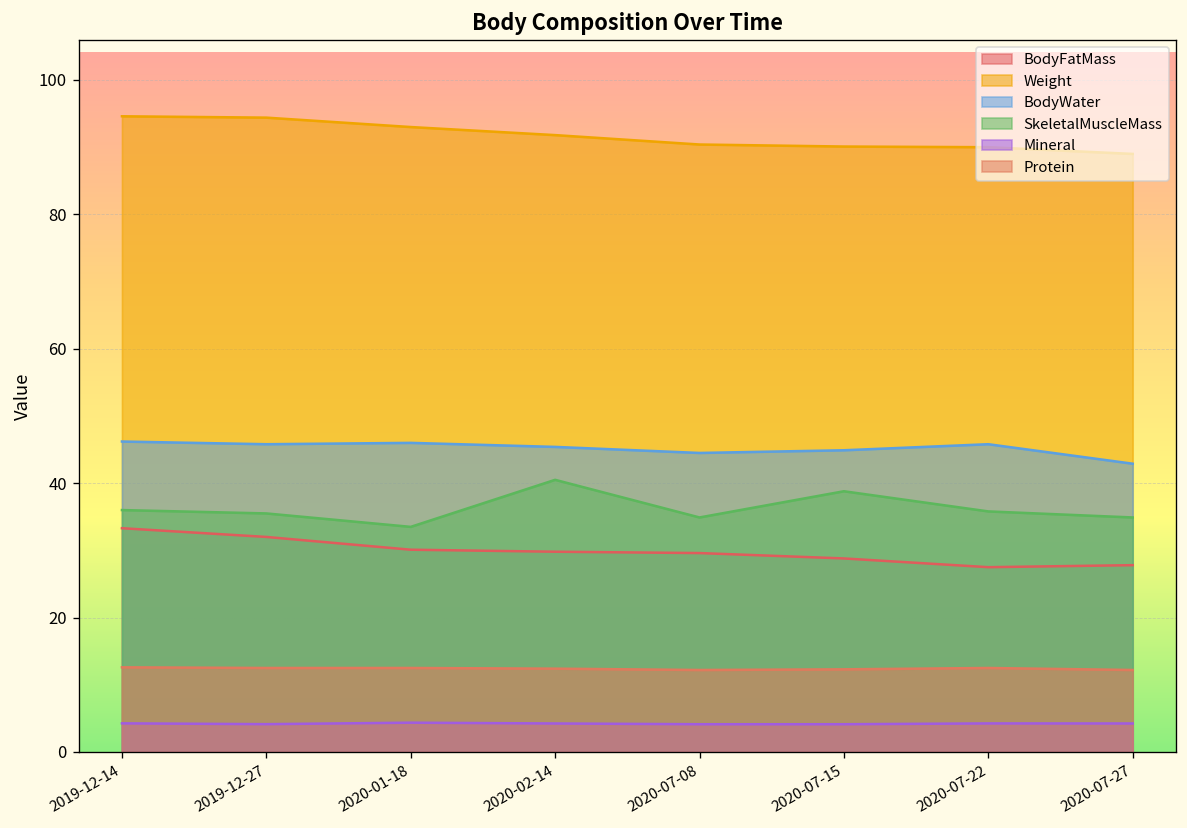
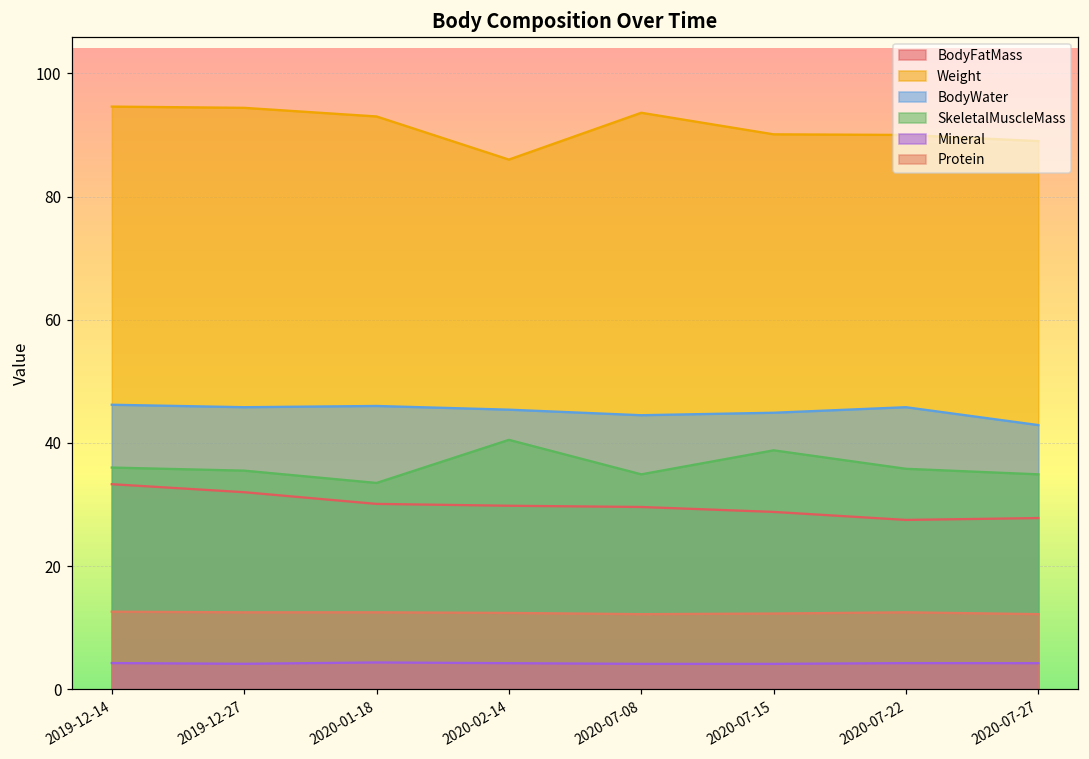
Weight, 2020-02-14: 92 -> 86
Weight, 2020-07-08: 90 -> 94
